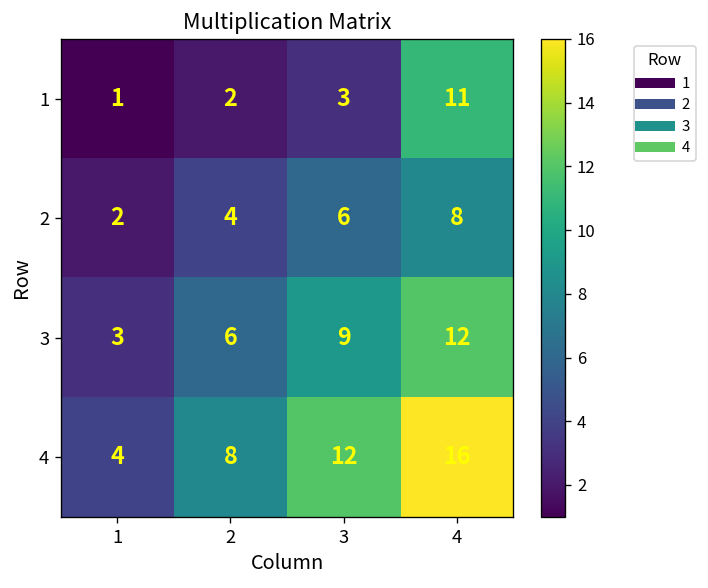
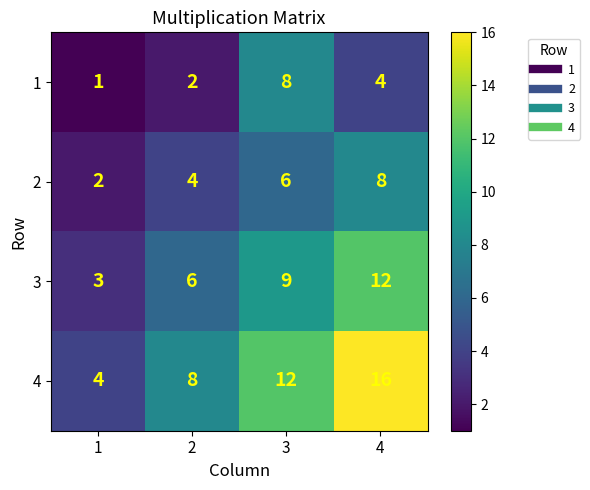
1, 3: 3 -> 8
1, 4: 11 -> 4
